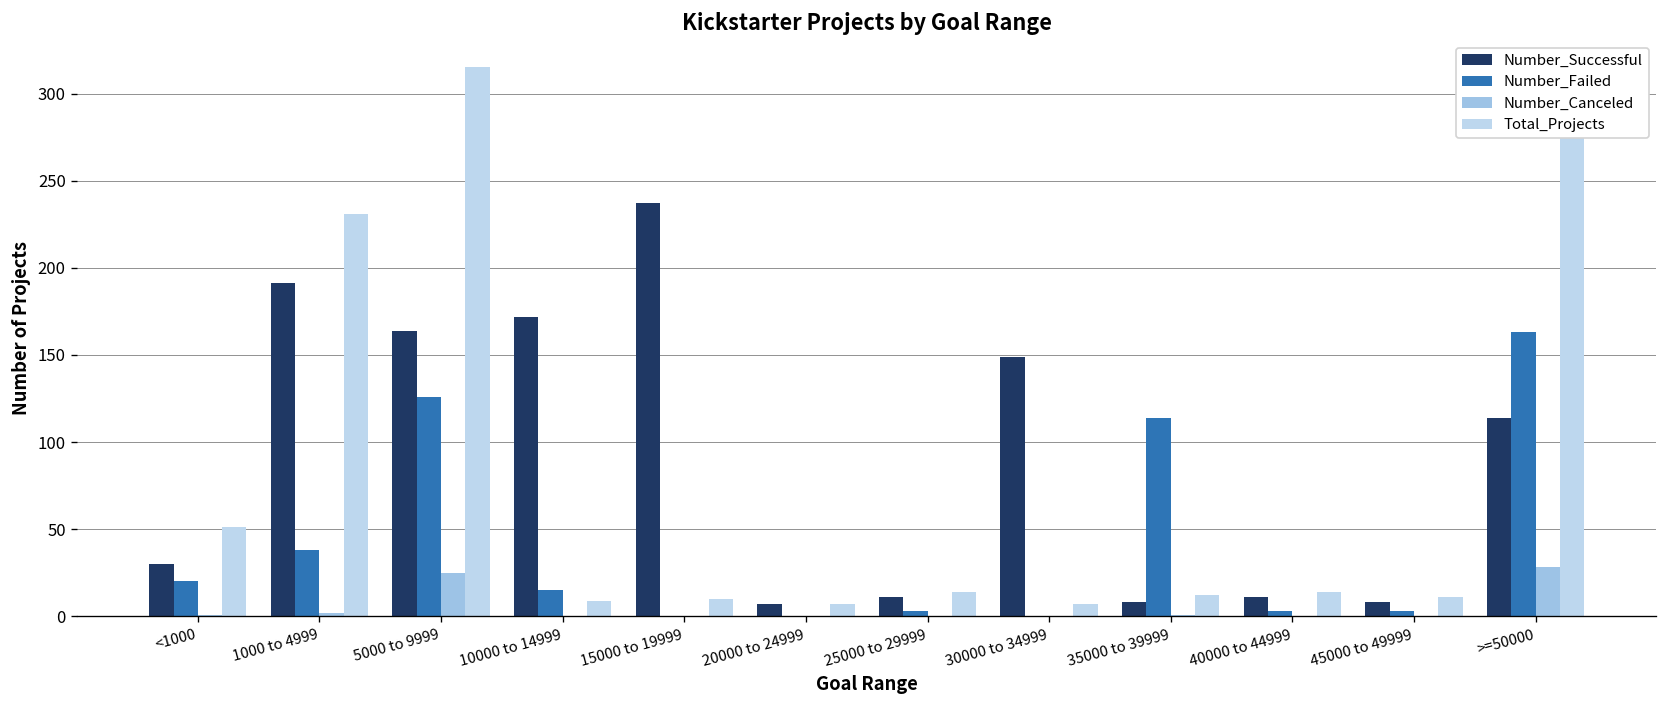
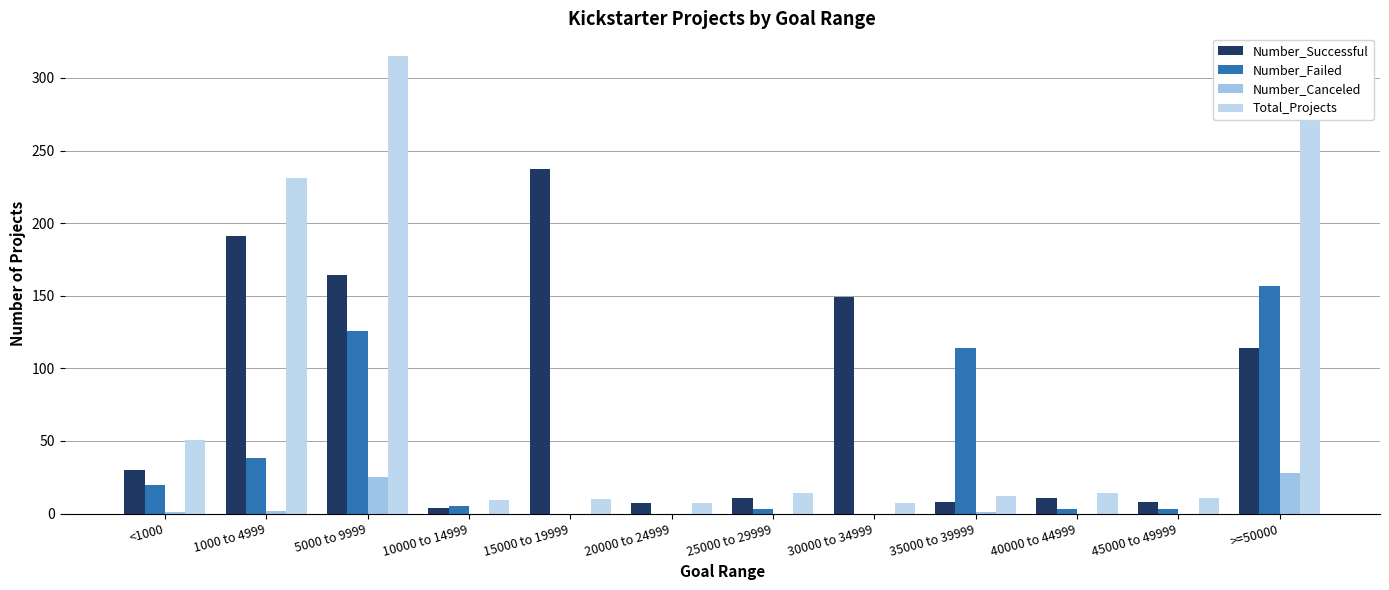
Number_Successful, 10000 to 14999: 172 -> 4
Number_Failed, 10000 to 14999: 15 -> 5
Number_Failed, >=50000: 163 -> 157
